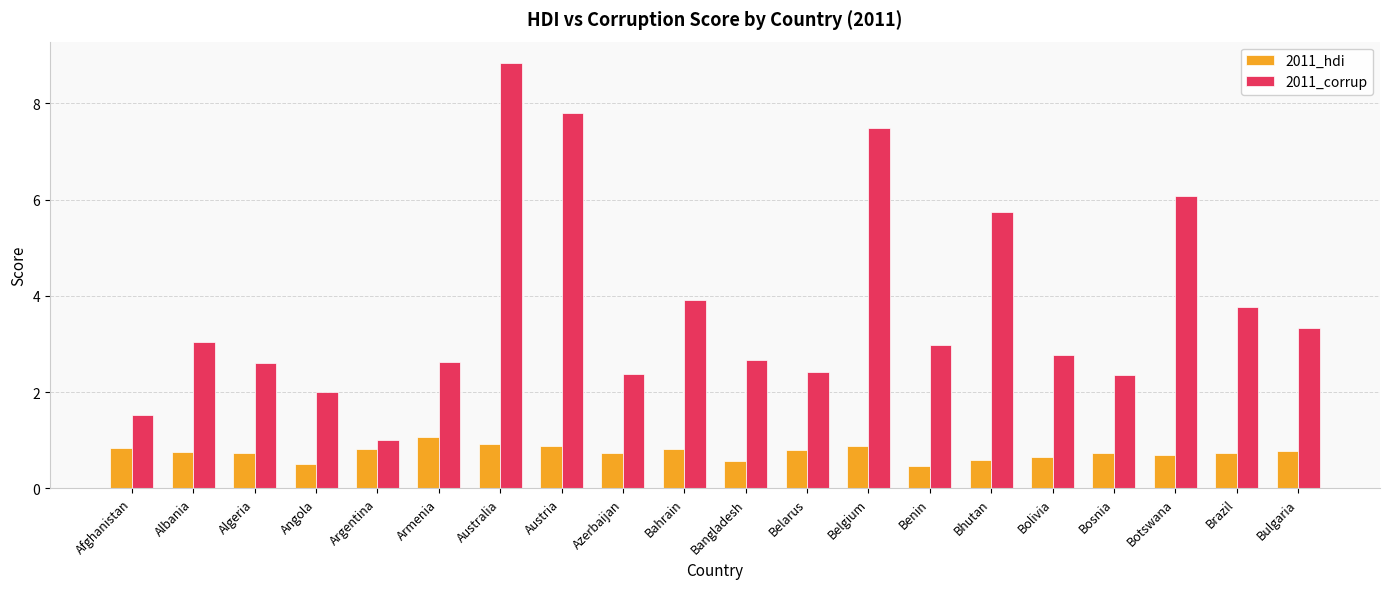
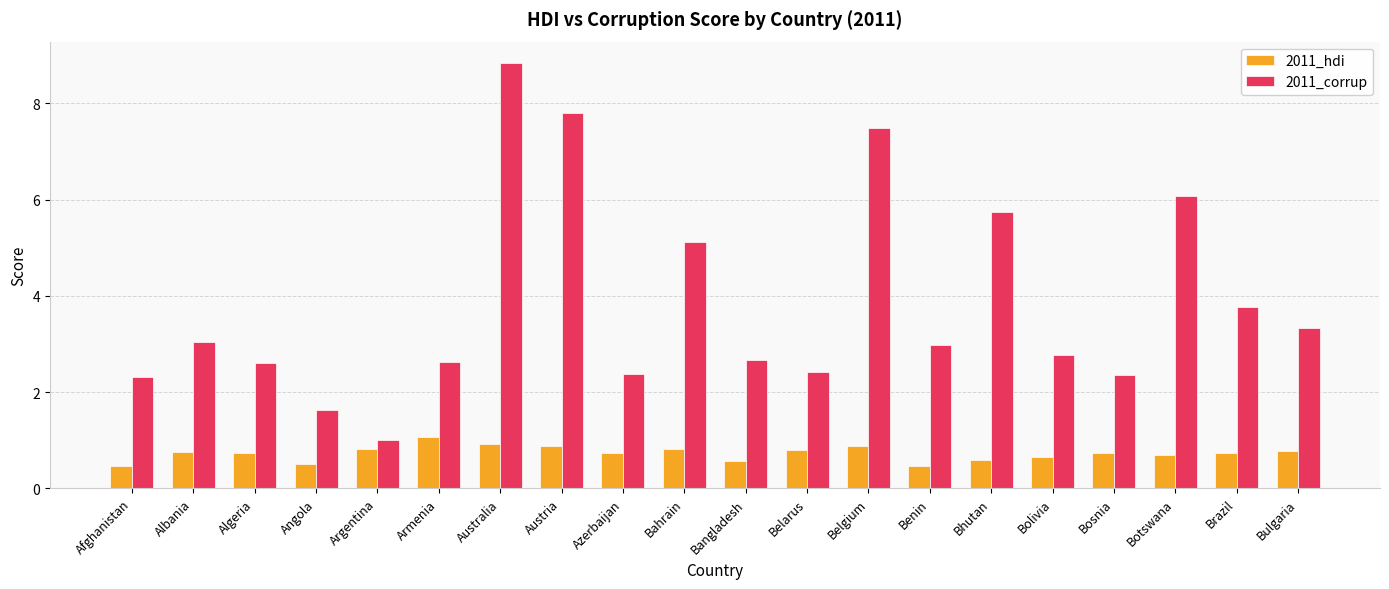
2011_hdi, Afghanistan: 0.8 -> 0.5
2011_corrup, Afghanistan: 1.5 -> 2.3
2011_corrup, Angola: 2.0 -> 1.6
2011_corrup, Bahrain: 3.9 -> 5.1
